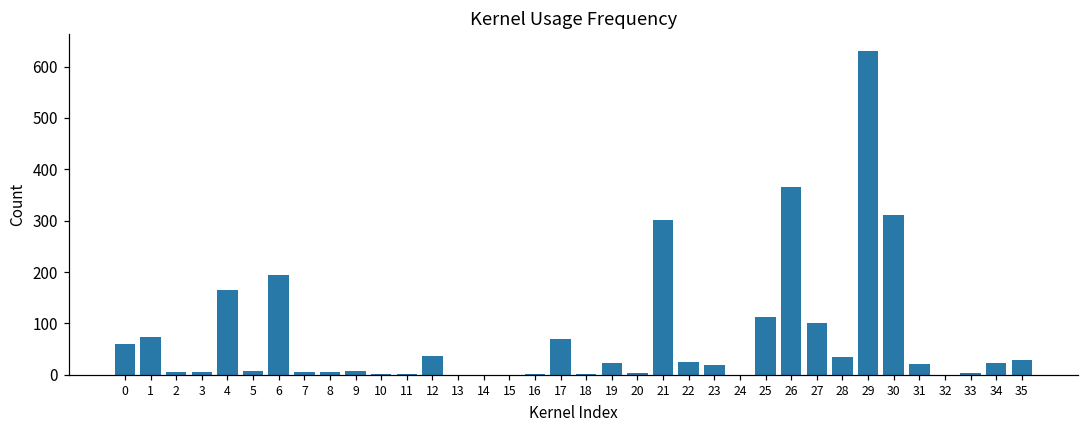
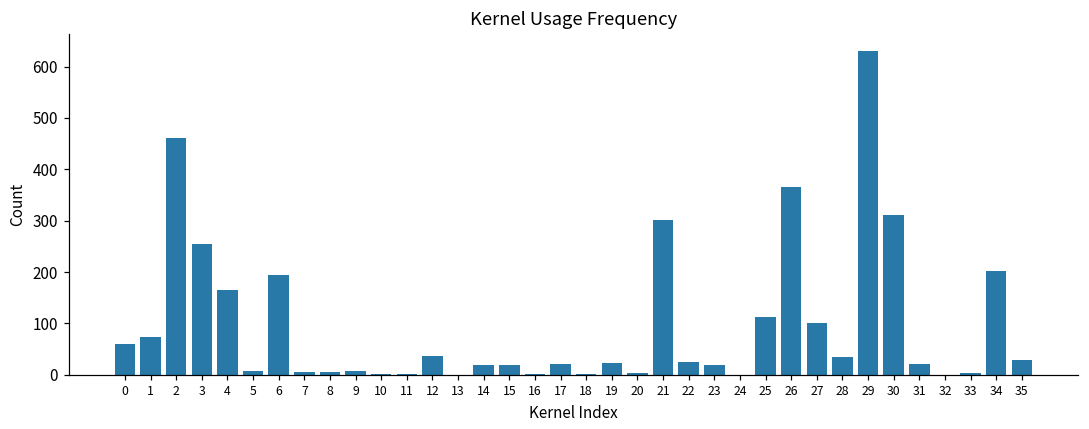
2: 10 -> 460
3: 10 -> 250
14: 0 -> 20
15: 0 -> 20
17: 70 -> 20
34: 20 -> 200
